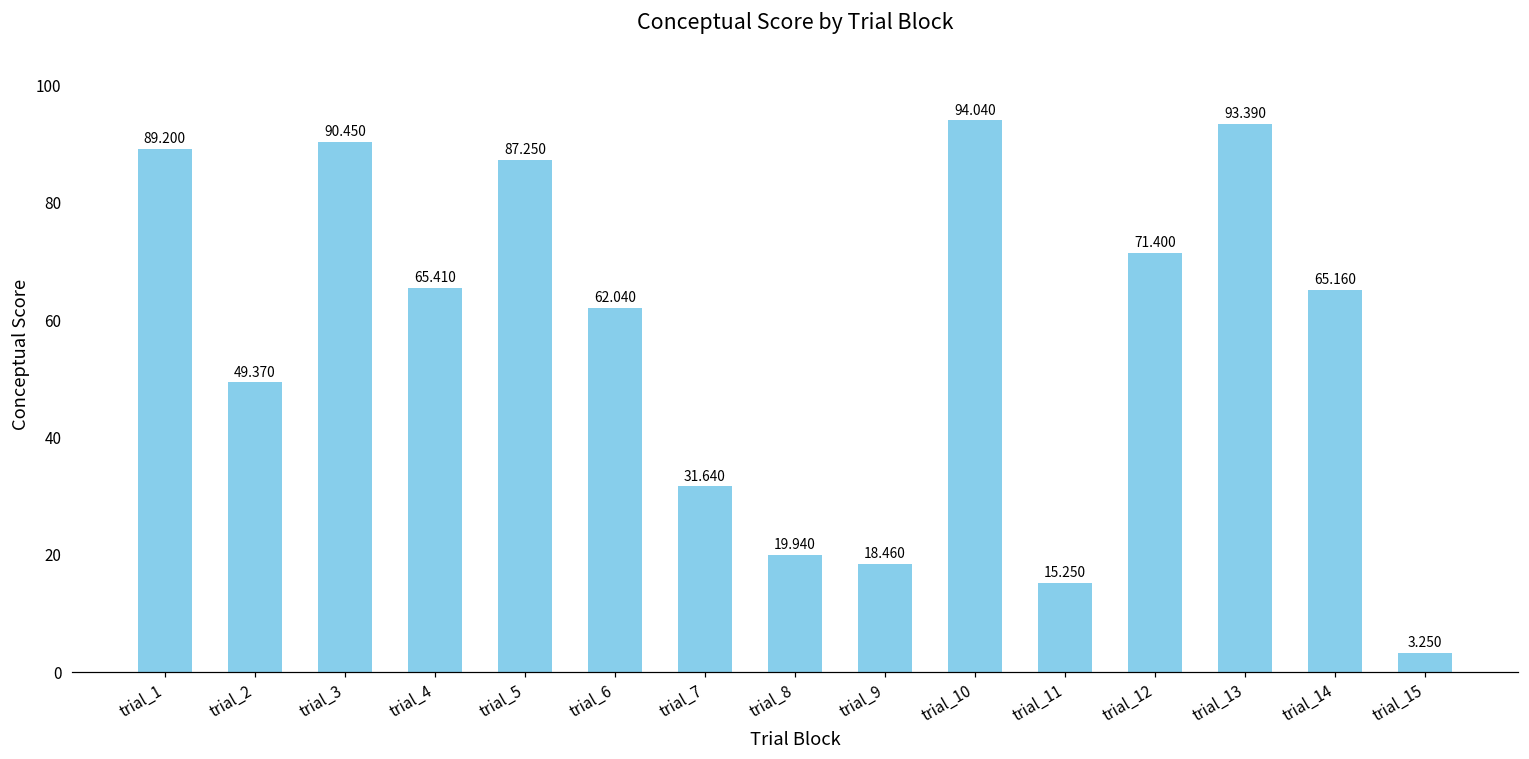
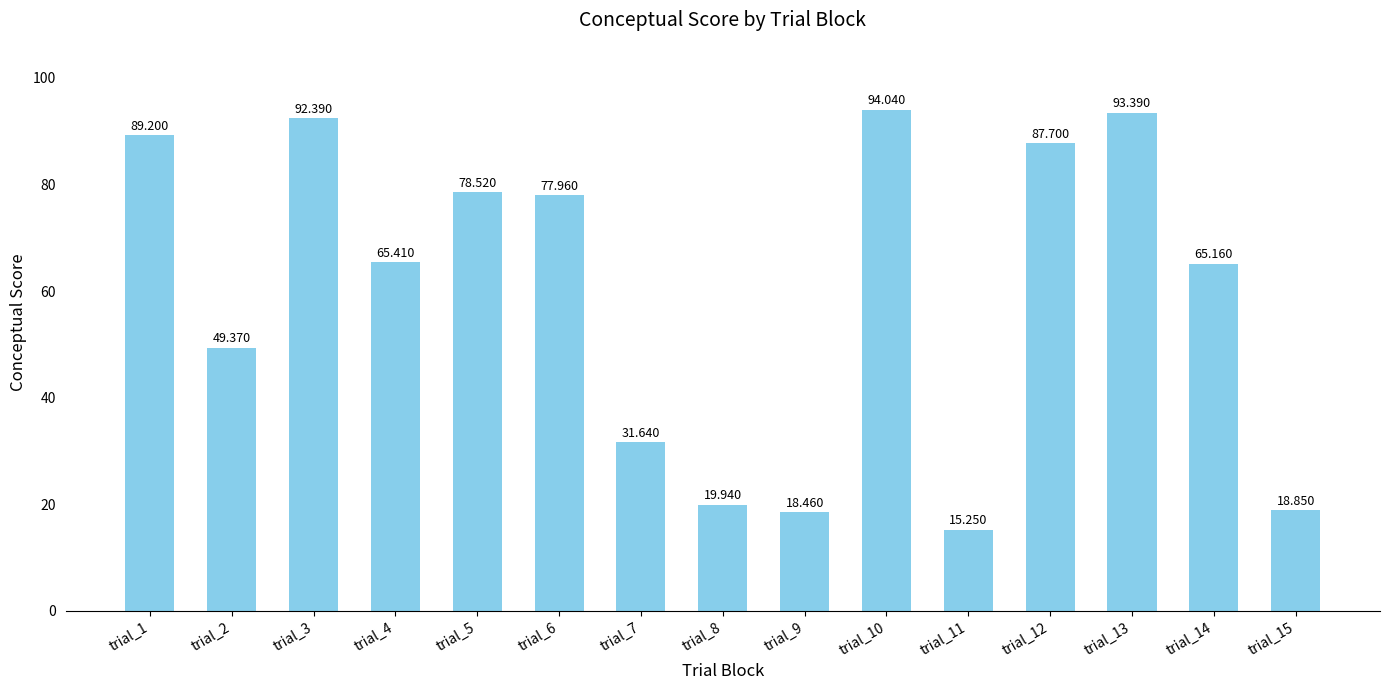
trial_3: 90.450 -> 92.390
trial_5: 87.250 -> 78.520
trial_6: 62.040 -> 77.960
trial_12: 71.400 -> 87.700
trial_15: 3.250 -> 18.850
